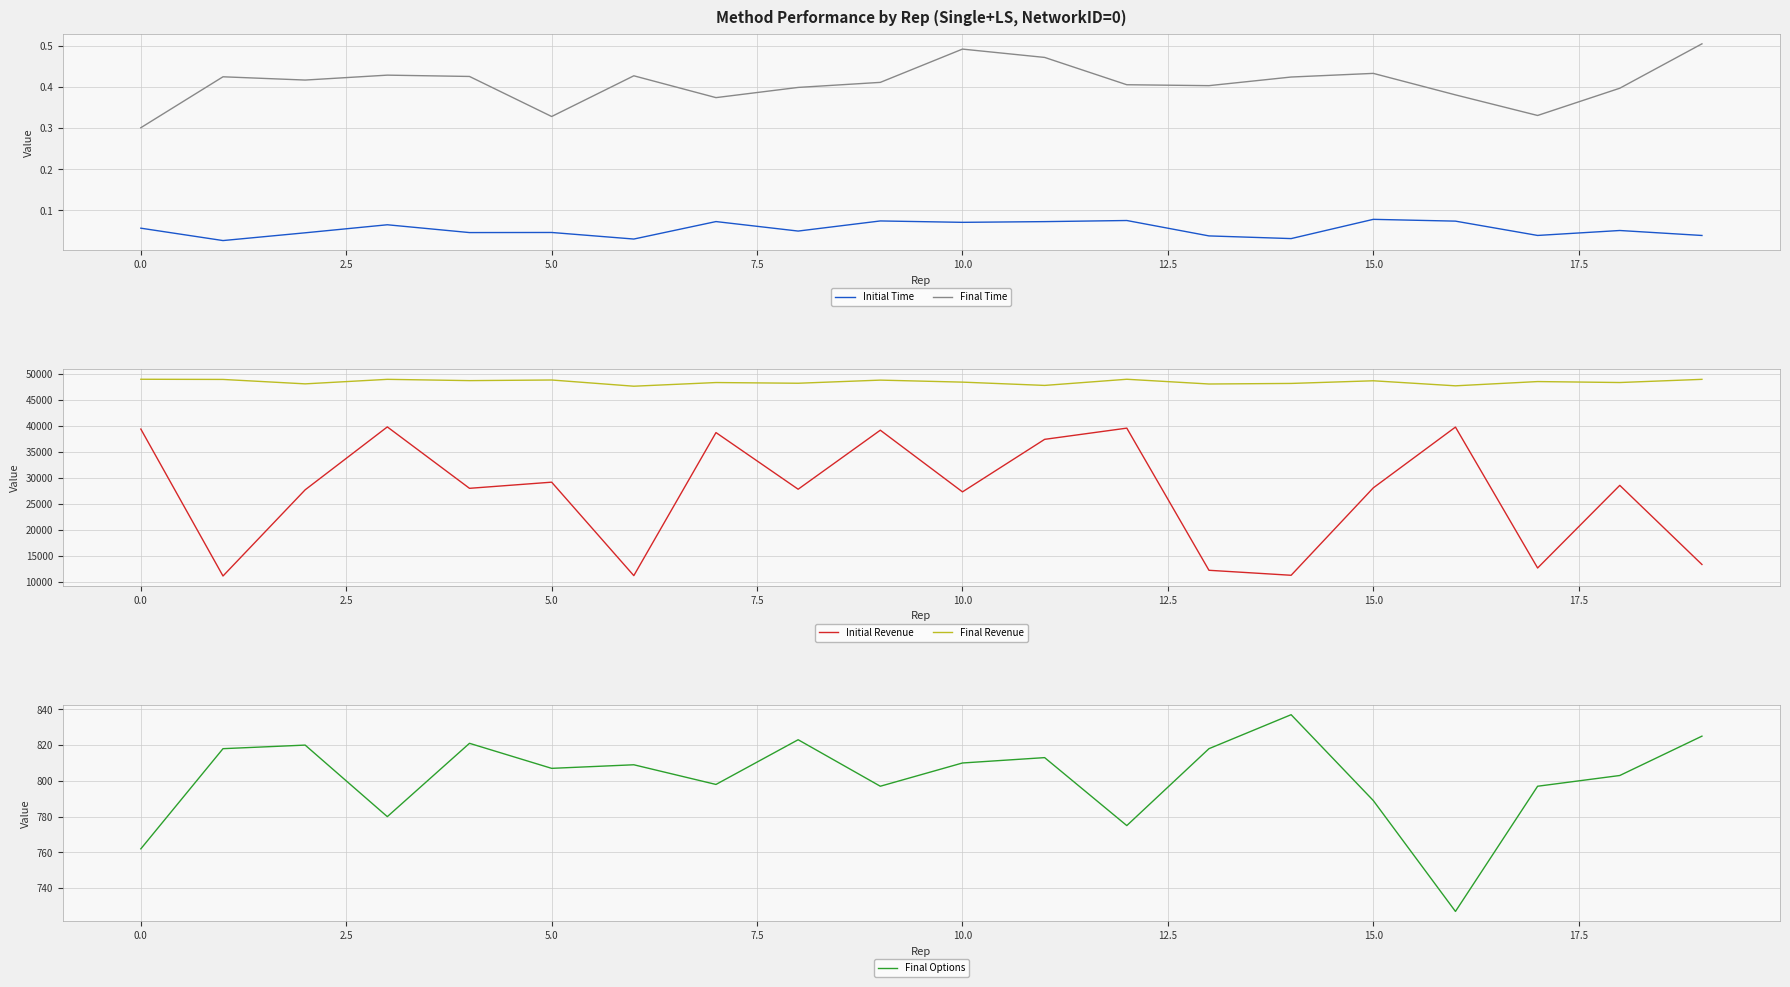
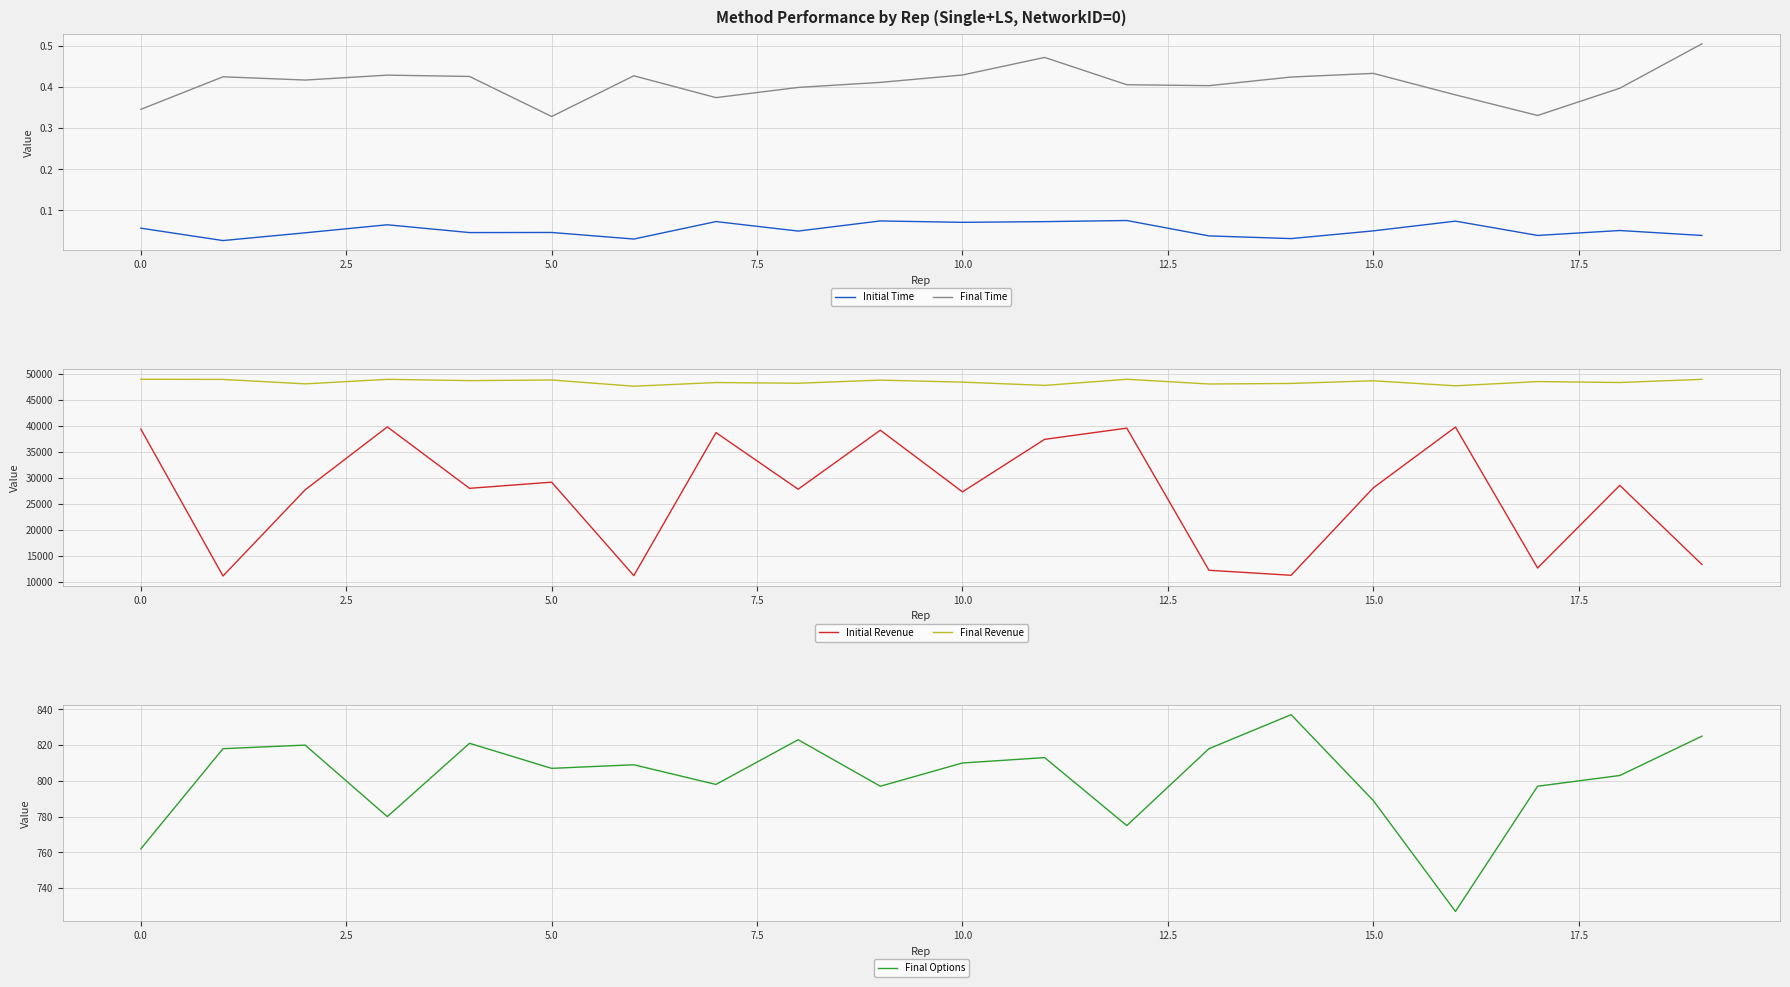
Method Performance by Rep (Single+LS, NetworkID=0), Final Time, 0.0: 0.30 -> 0.35
Method Performance by Rep (Single+LS, NetworkID=0), Final Time, 10.0: 0.49 -> 0.43
Method Performance by Rep (Single+LS, NetworkID=0), Initial Time, 15.0: 0.08 -> 0.05
